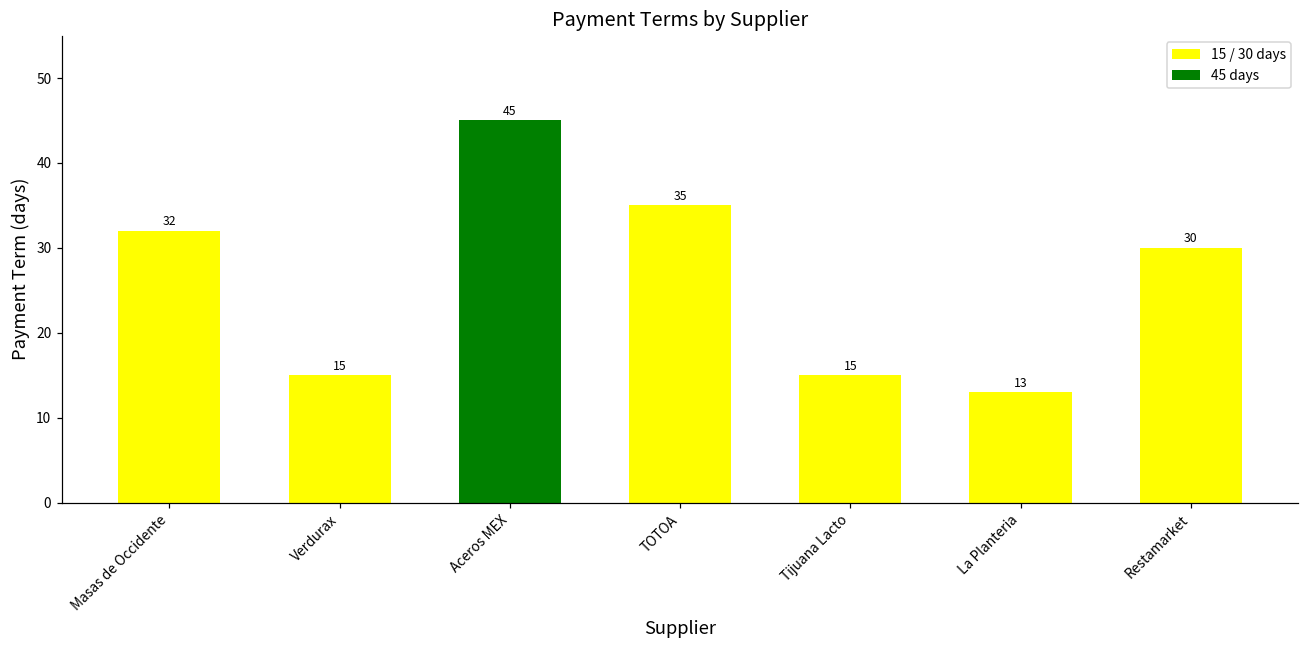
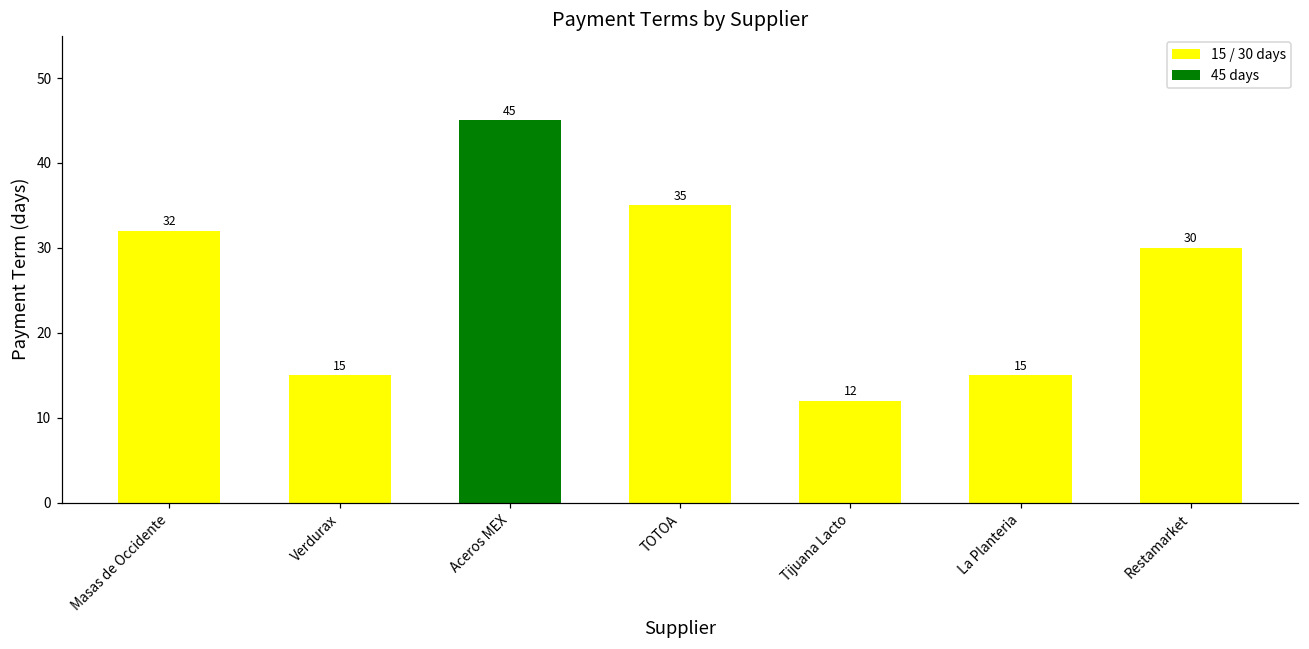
Tijuana Lacto: 15 -> 12
La Planteria: 13 -> 15
